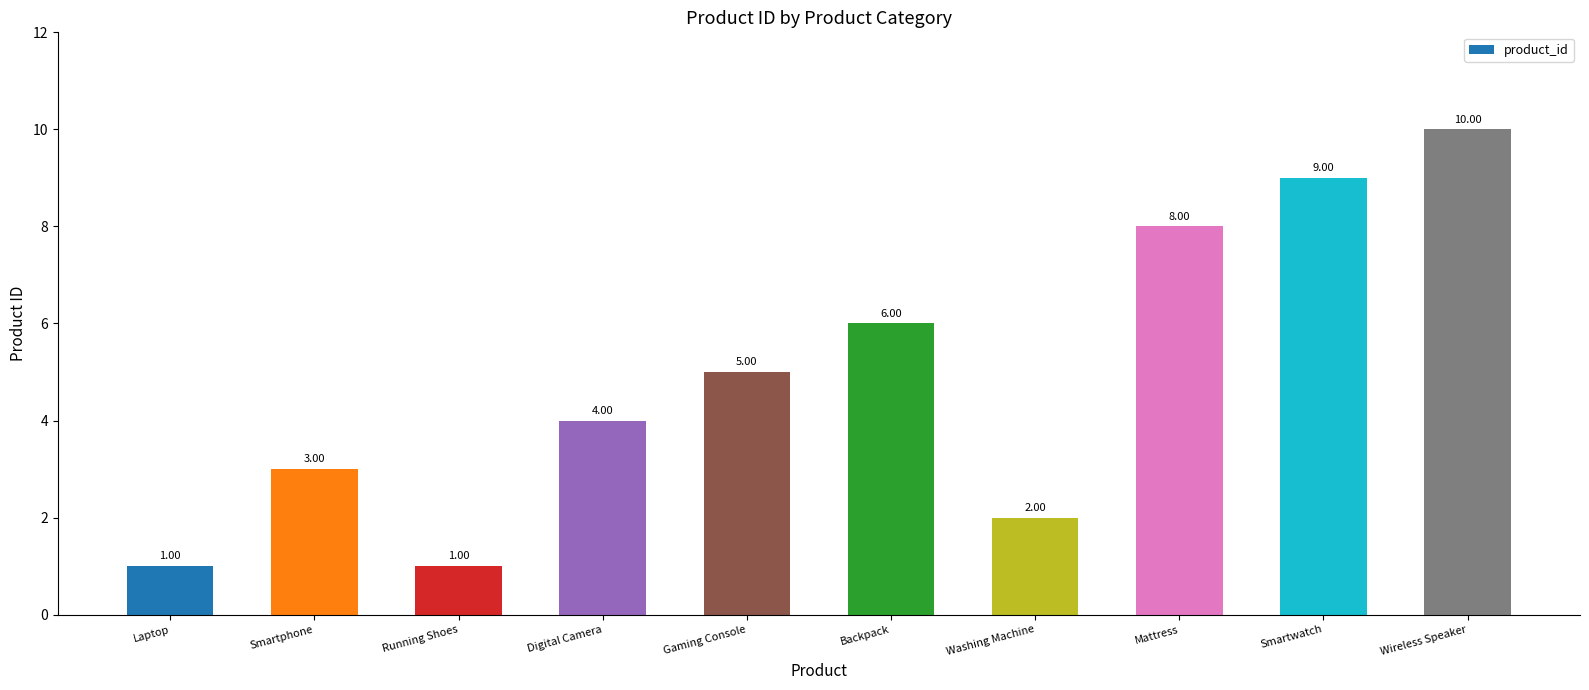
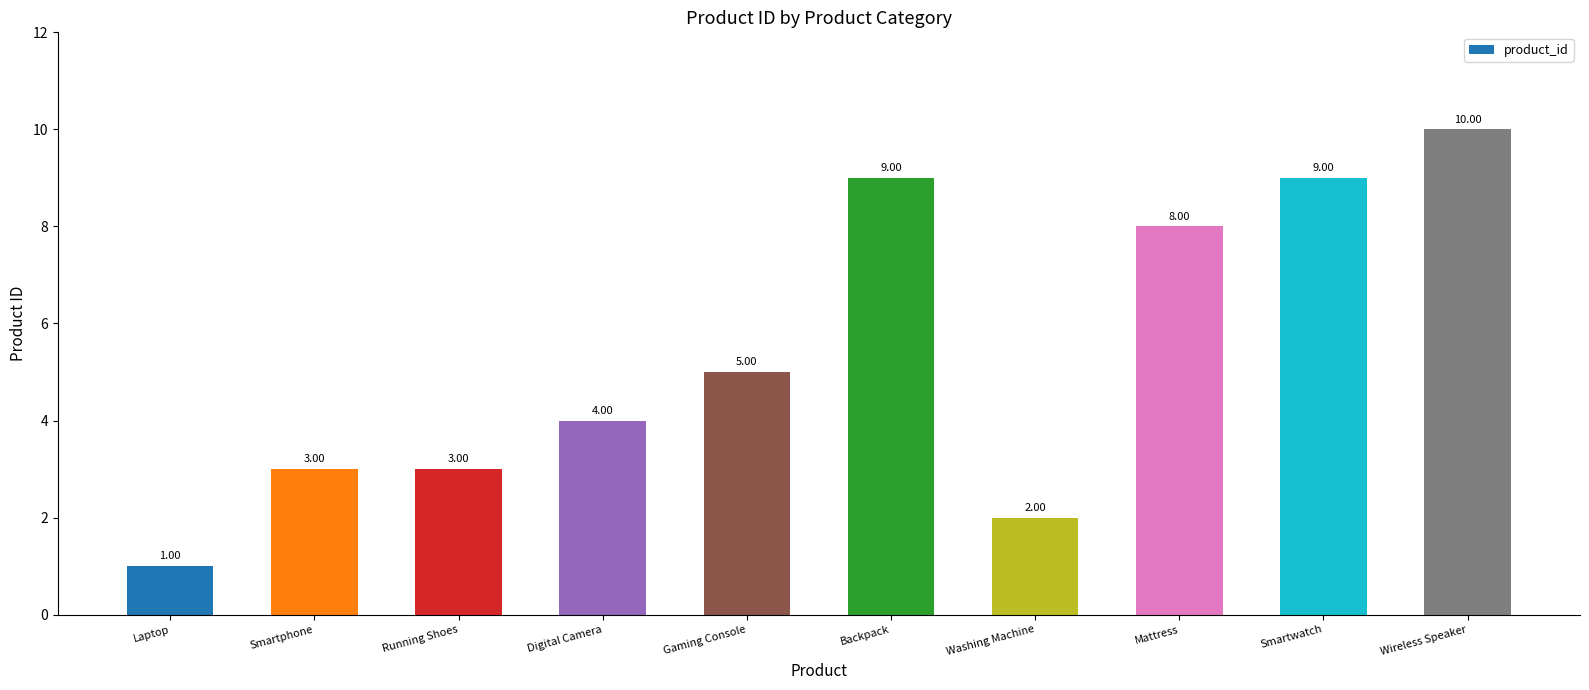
Running Shoes: 1.00 -> 3.00
Backpack: 6.00 -> 9.00
